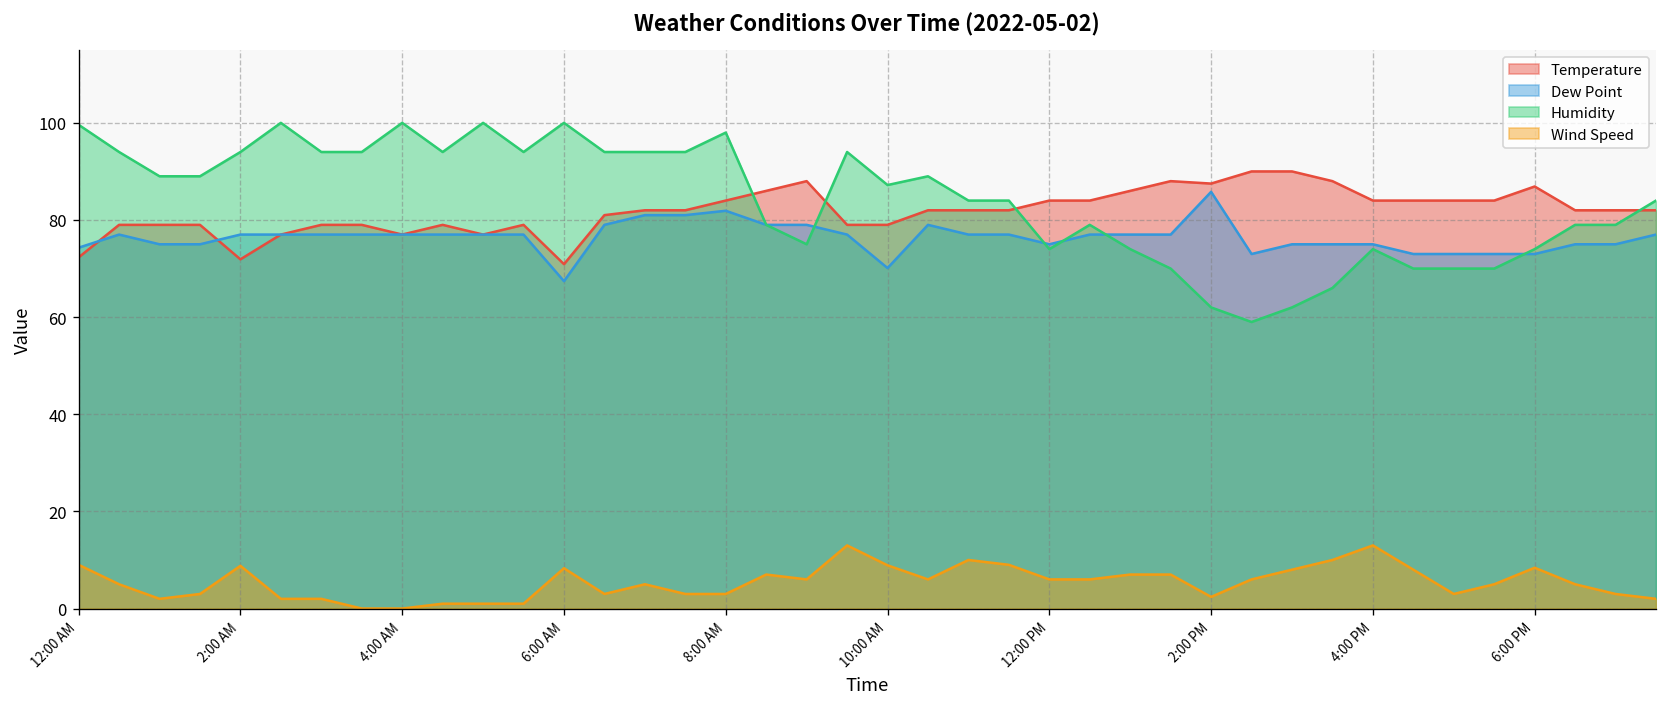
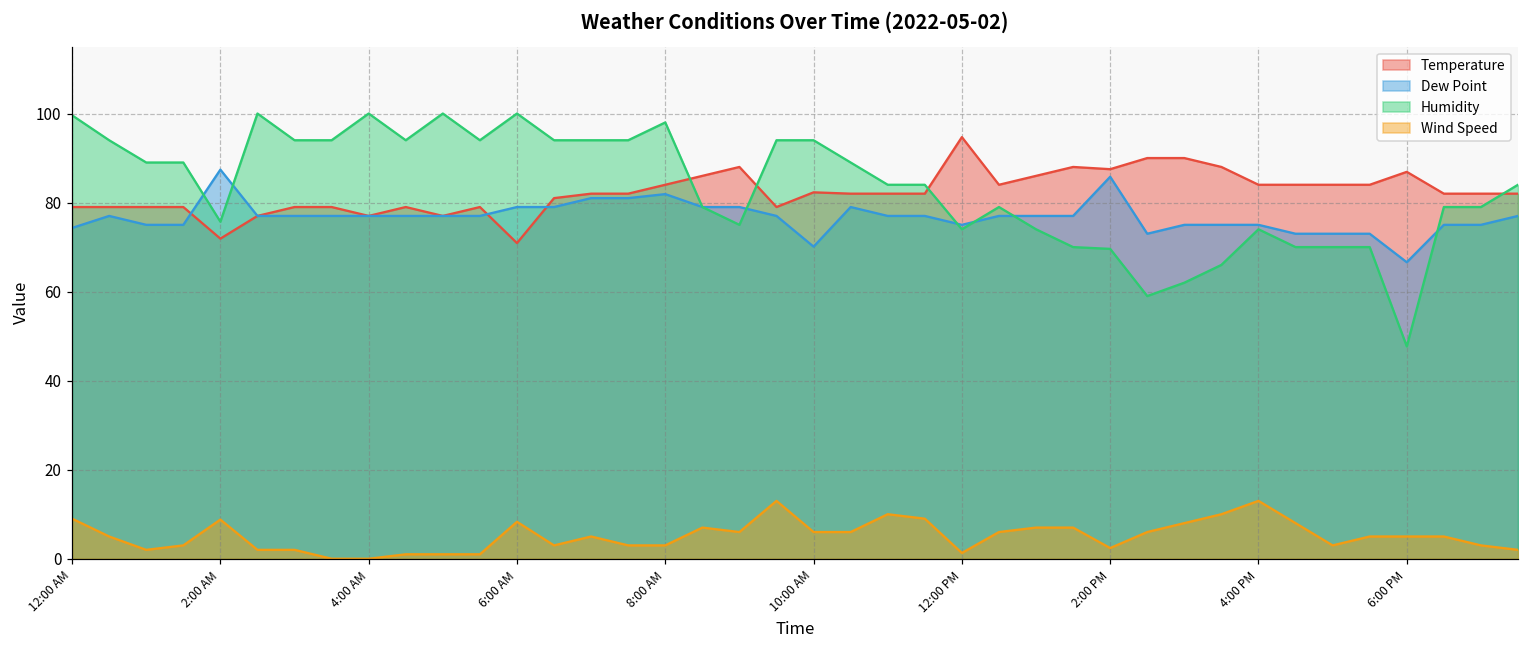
Temperature, 12:00 AM: 72 -> 79
Dew Point, 2:00 AM: 77 -> 87
Humidity, 2:00 AM: 94 -> 76
Dew Point, 6:00 AM: 67 -> 79
Temperature, 10:00 AM: 79 -> 82
Humidity, 10:00 AM: 87 -> 94
Wind Speed, 10:00 AM: 9 -> 6
Temperature, 12:00 PM: 84 -> 95
Wind Speed, 12:00 PM: 6 -> 1
Humidity, 2:00 PM: 62 -> 70
Dew Point, 6:00 PM: 73 -> 67
Humidity, 6:00 PM: 74 -> 48
Wind Speed, 6:00 PM: 8 -> 5
